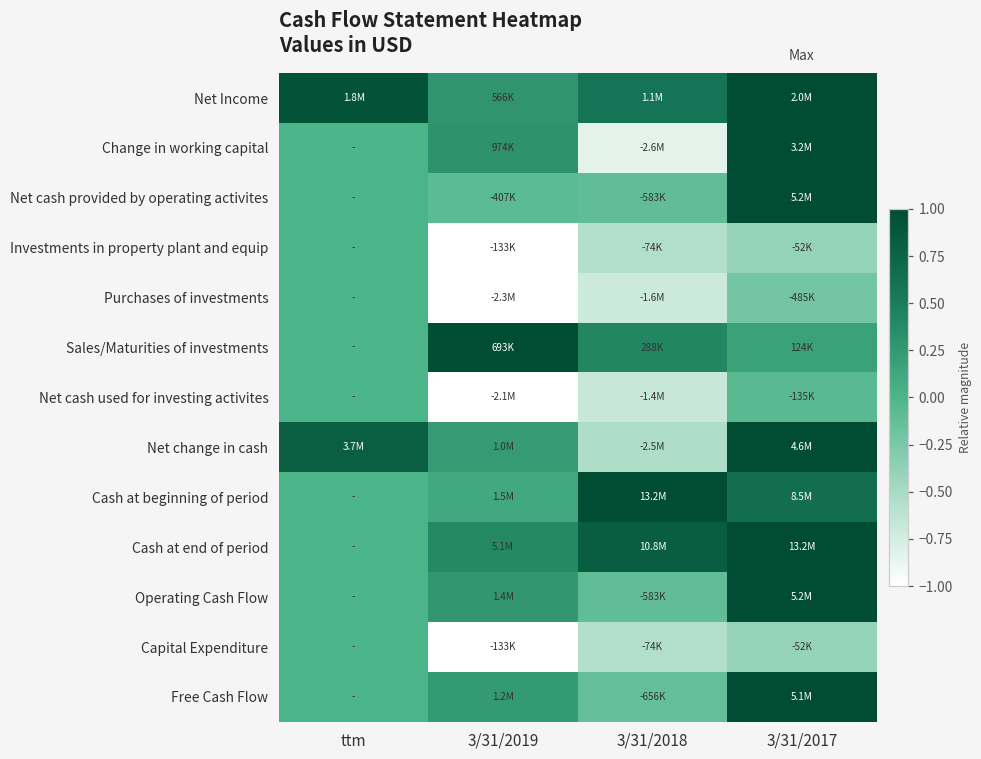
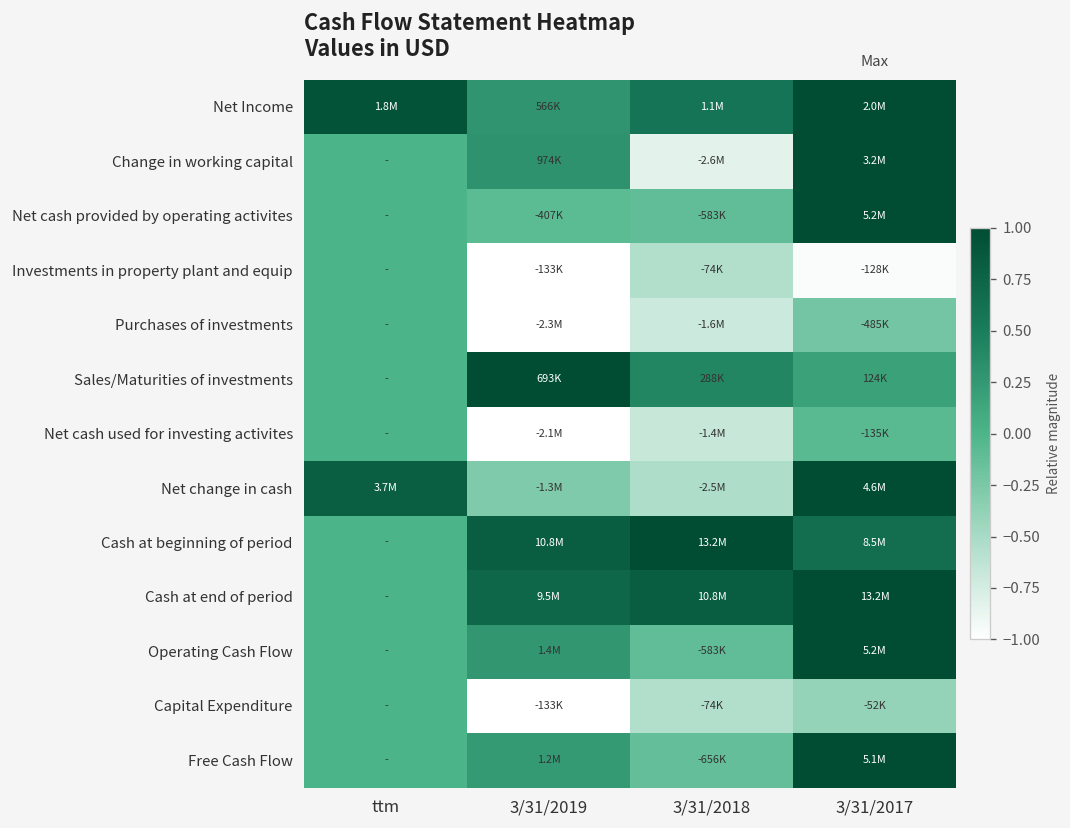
Investments in property plant and equip, 3/31/2017: -52K -> -128K
Net change in cash, 3/31/2019: 1.0M -> -1.3M
Cash at beginning of period, 3/31/2019: 1.5M -> 10.8M
Cash at end of period, 3/31/2019: 5.1M -> 9.5M
